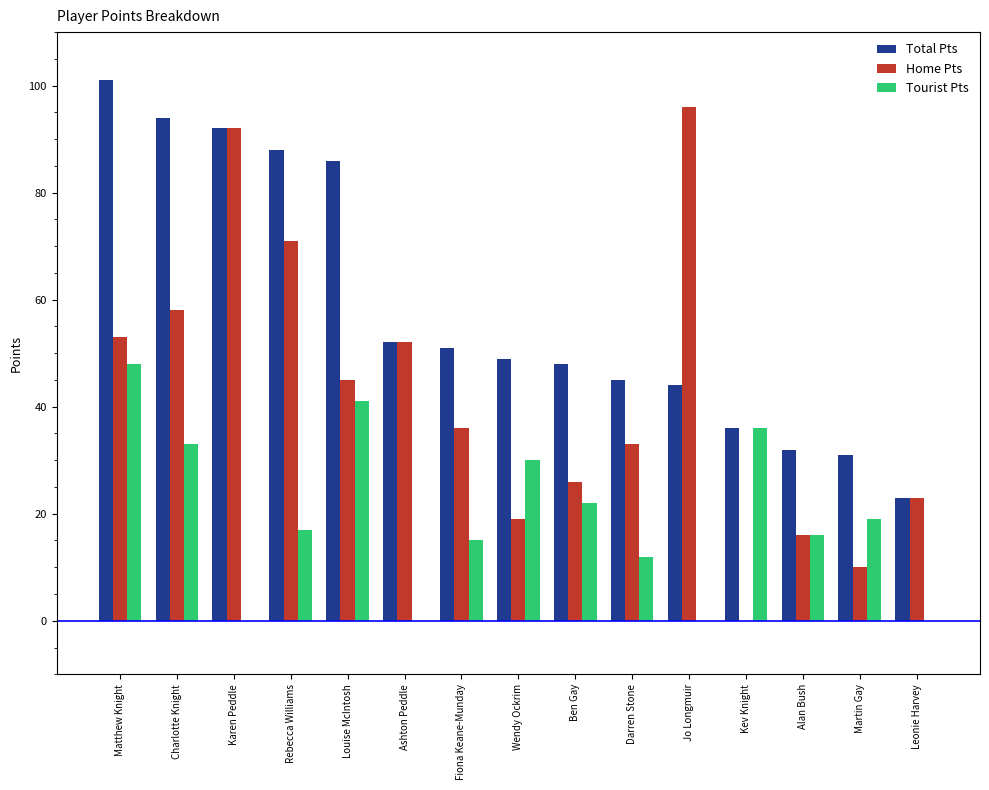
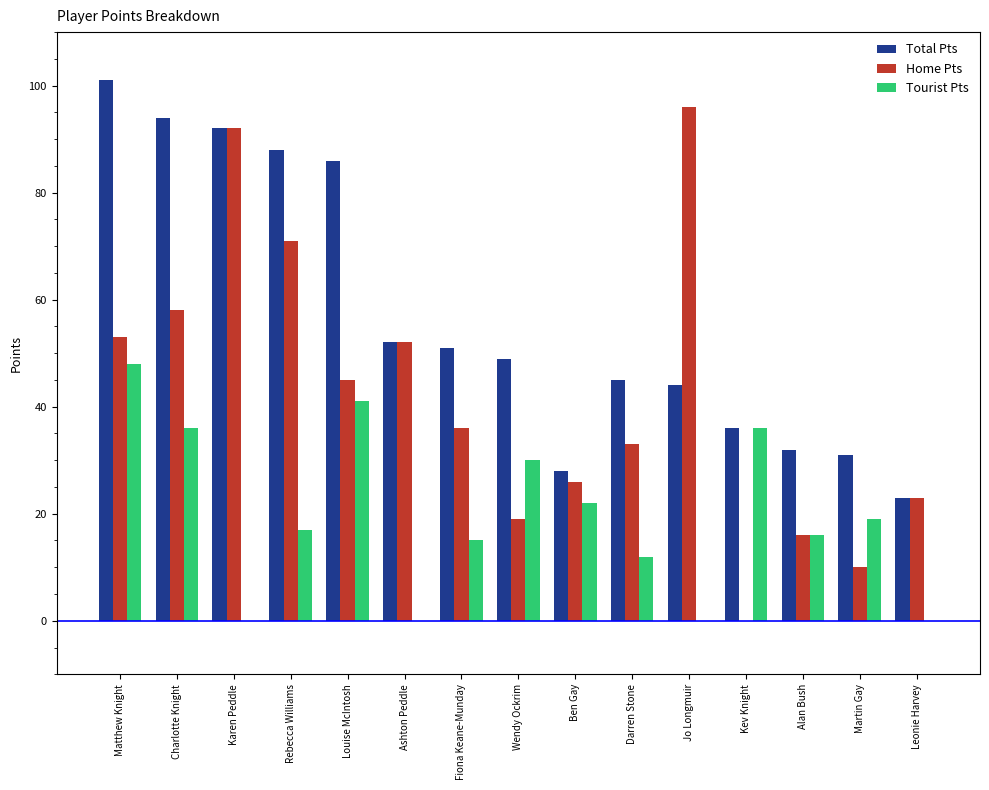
Tourist Pts, Charlotte Knight: 33 -> 36
Total Pts, Ben Gay: 48 -> 28
